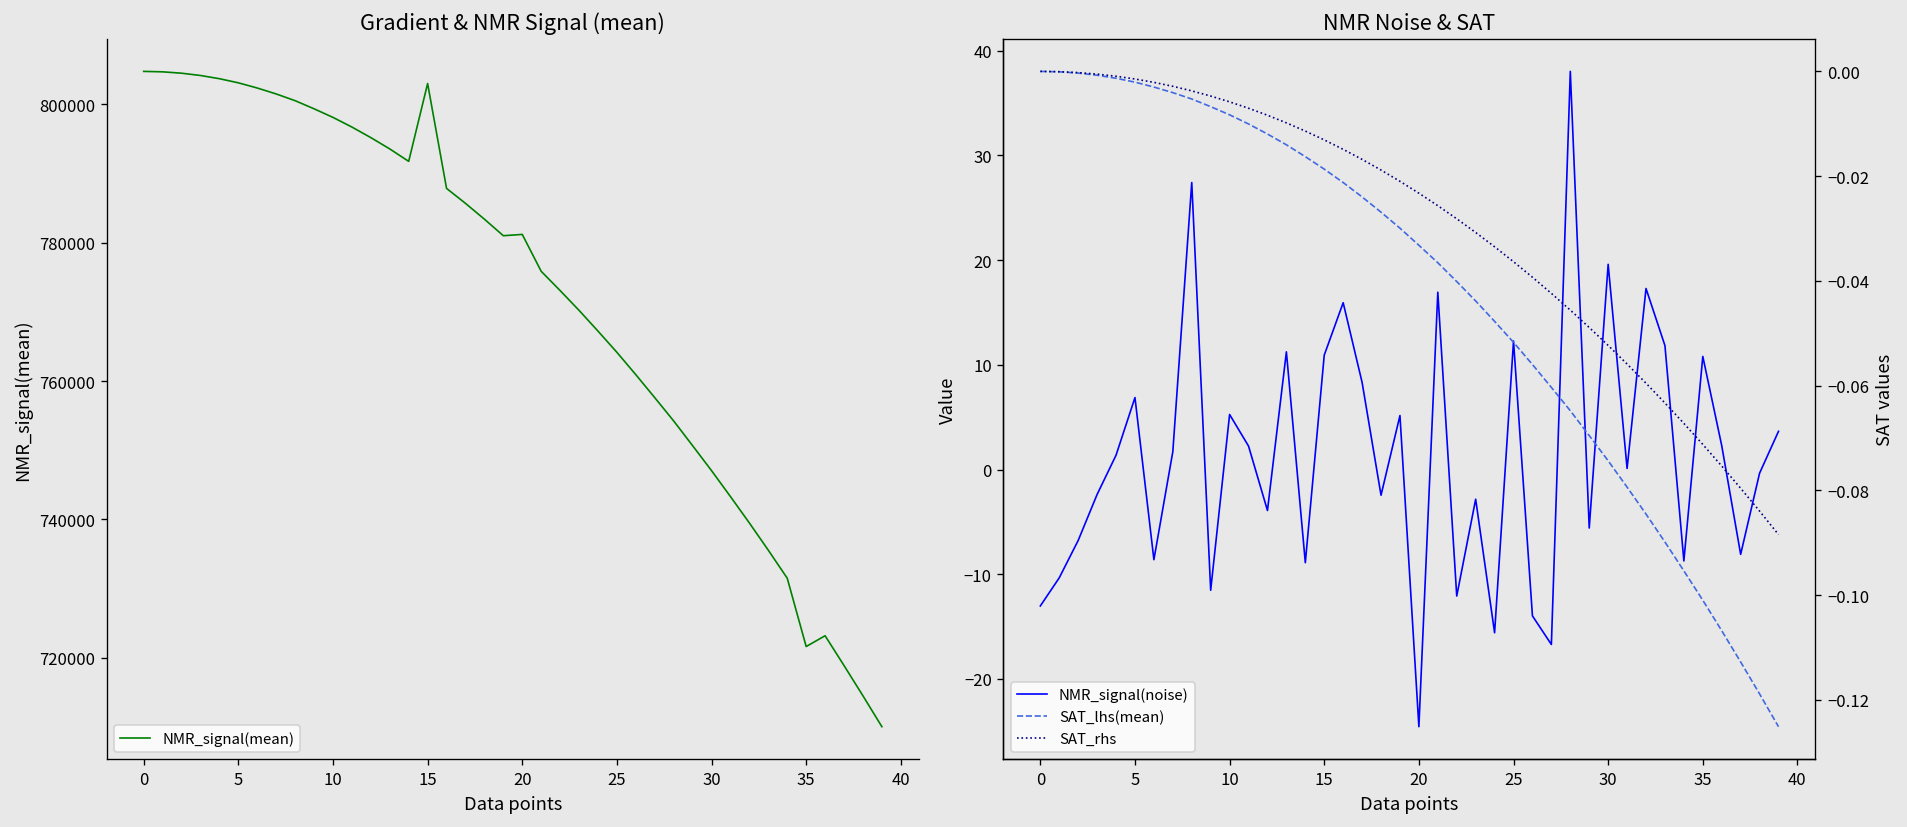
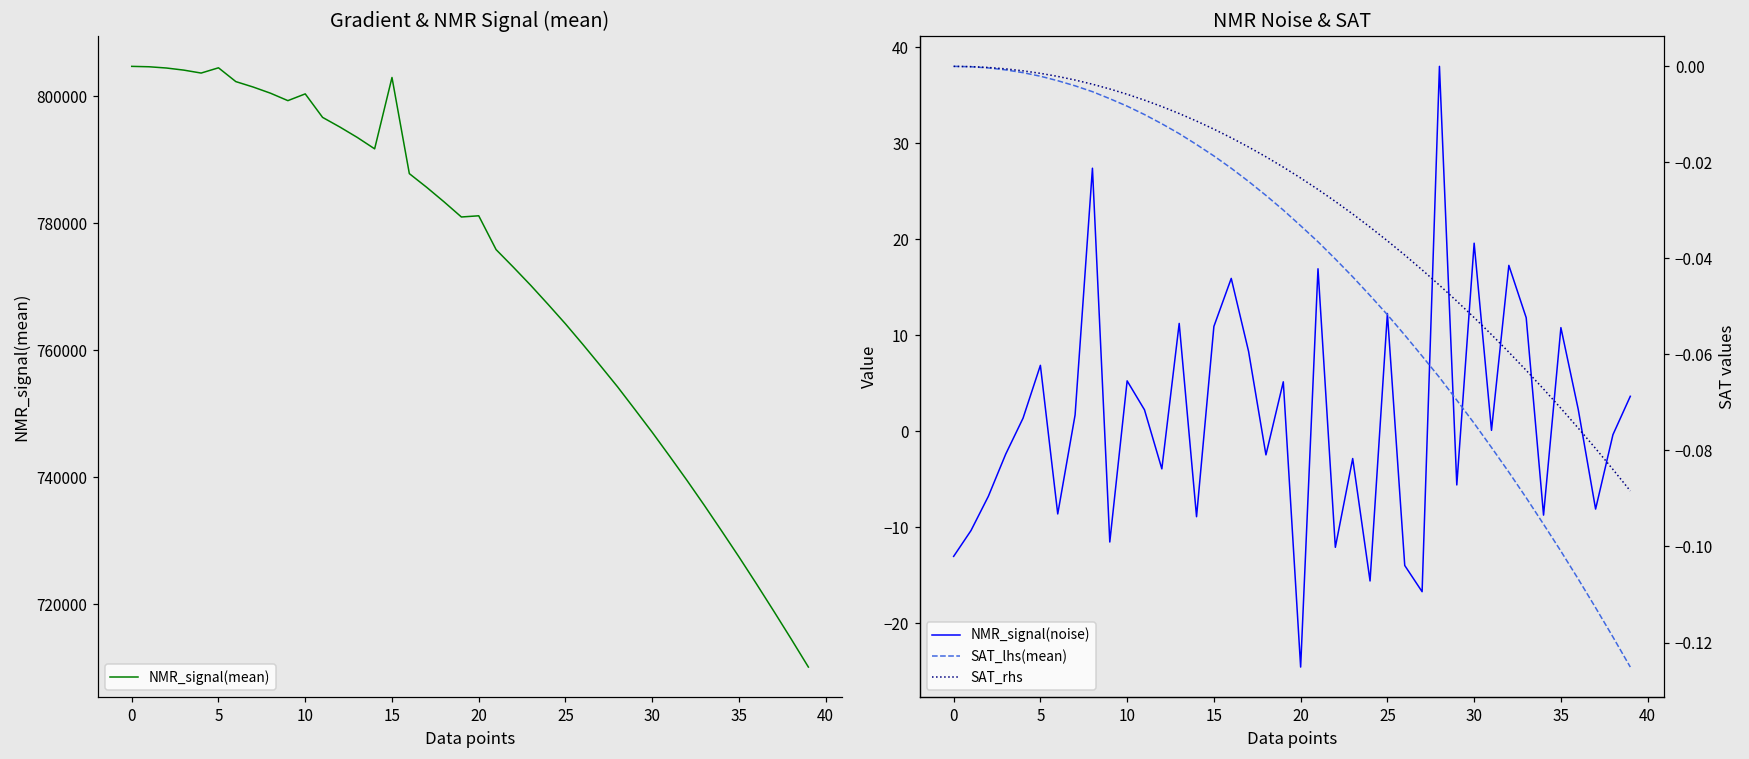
Gradient & NMR Signal (mean), 5: 803000 -> 804000
Gradient & NMR Signal (mean), 10: 798000 -> 800000
Gradient & NMR Signal (mean), 35: 722000 -> 727000
